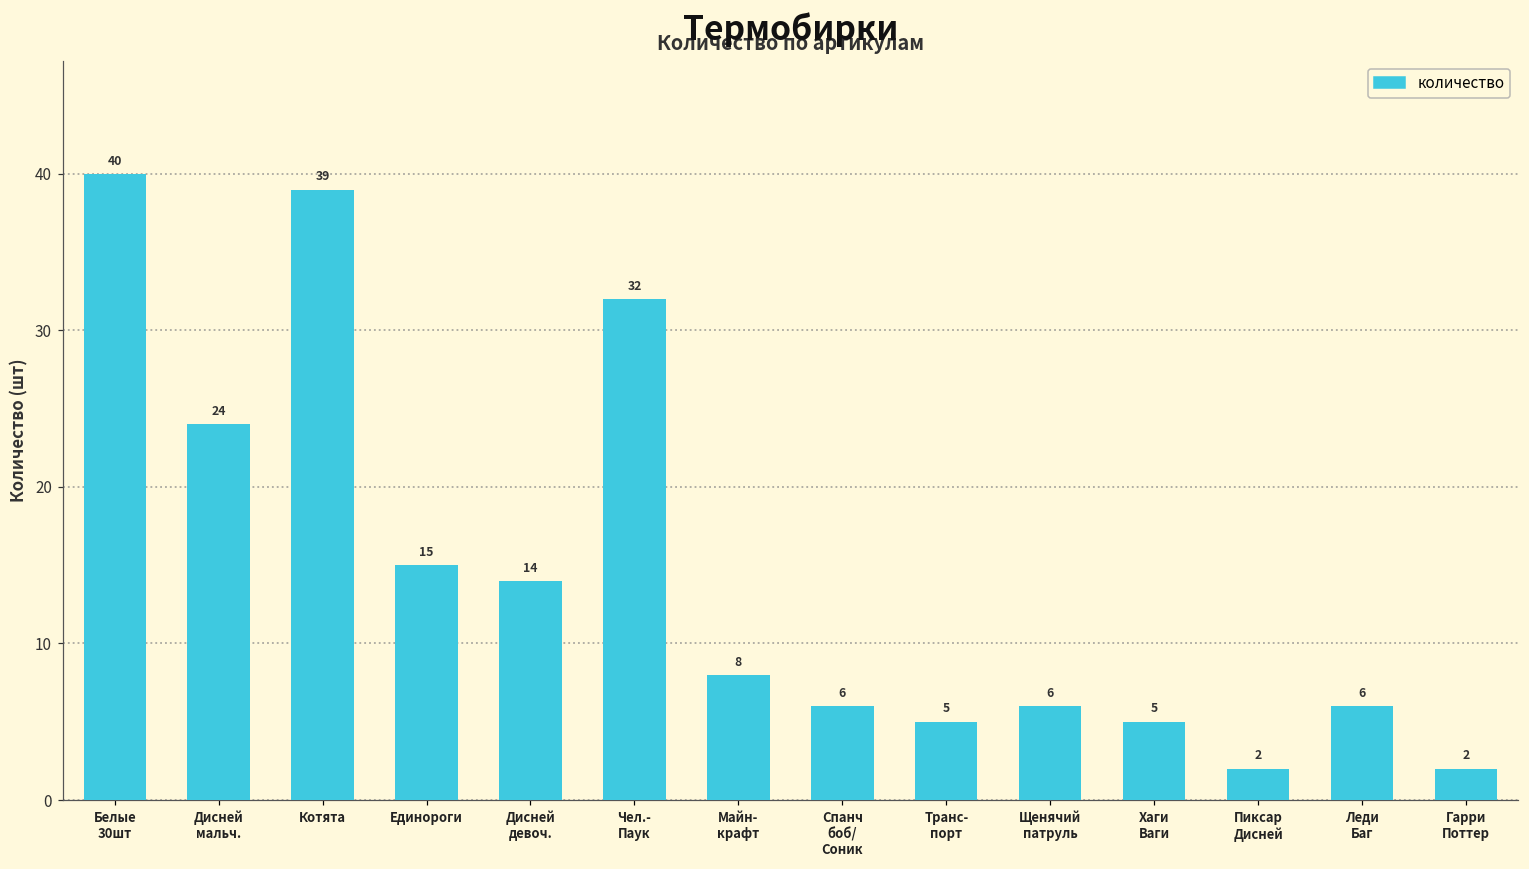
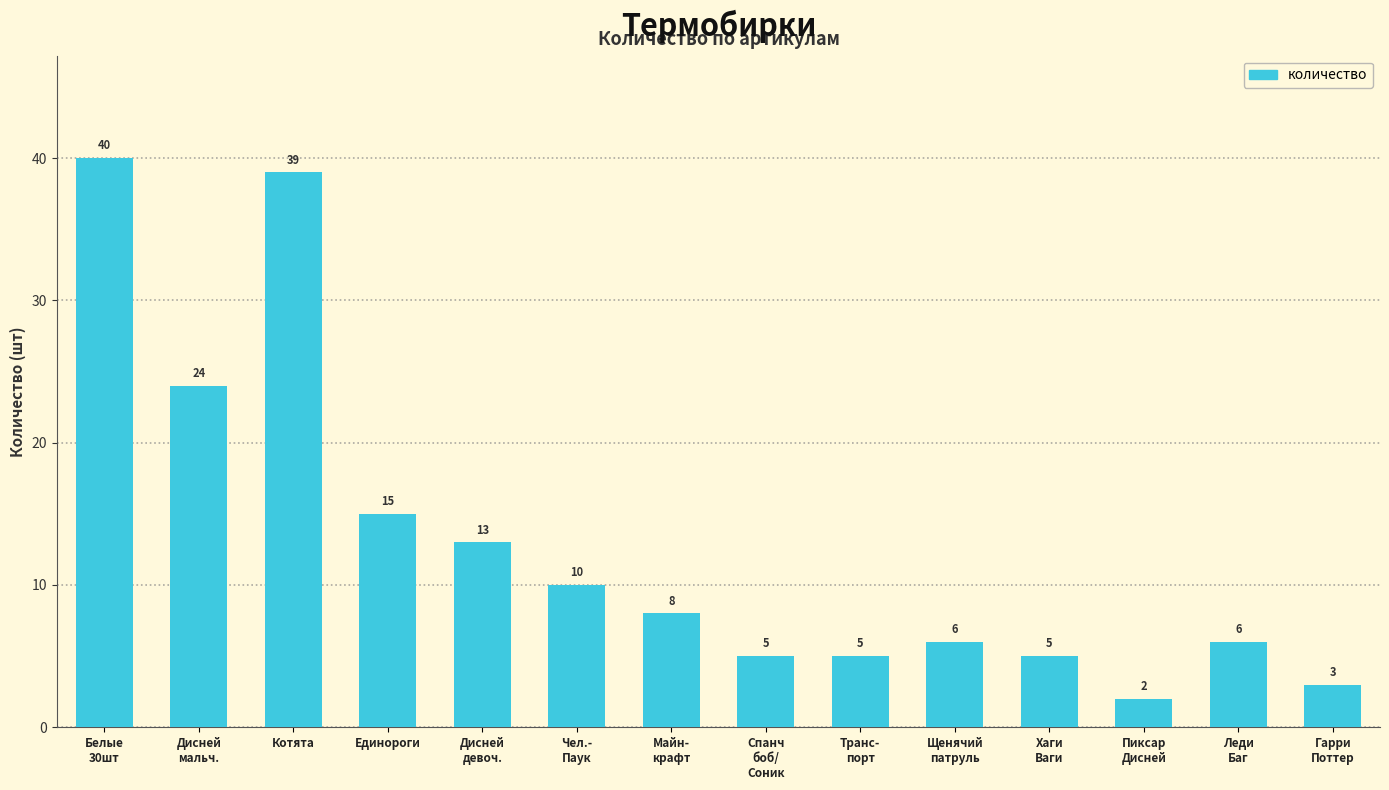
Дисней девоч.: 14 -> 13
Чел.- Паук: 32 -> 10
Спанч боб/ Соник: 6 -> 5
Гарри Поттер: 2 -> 3
